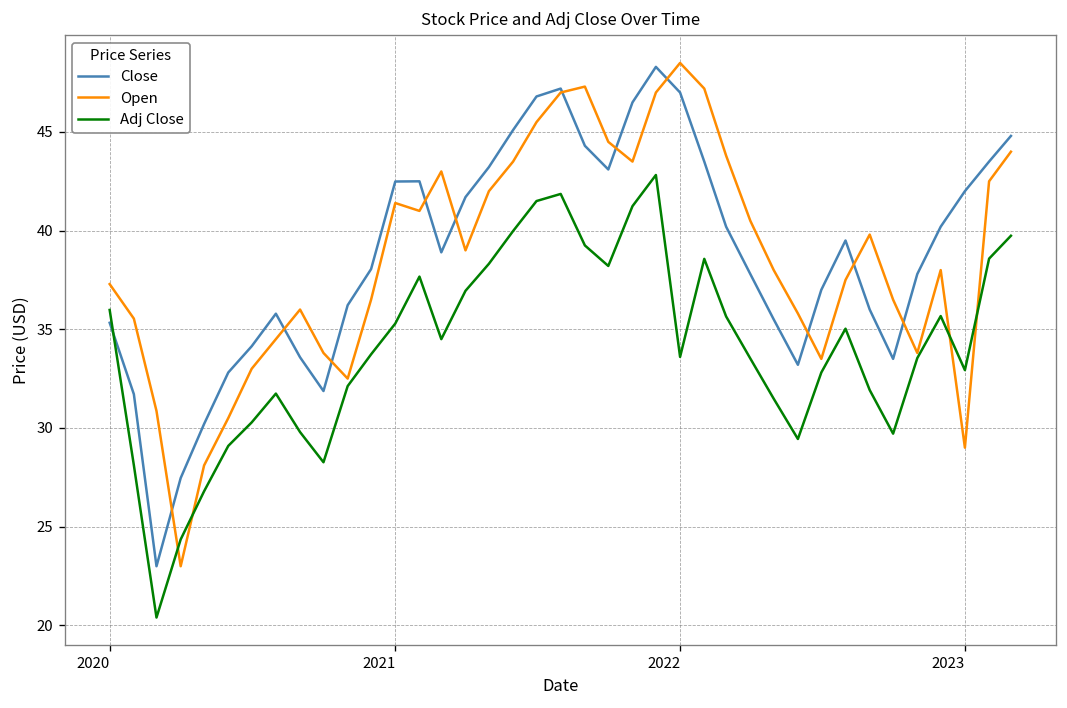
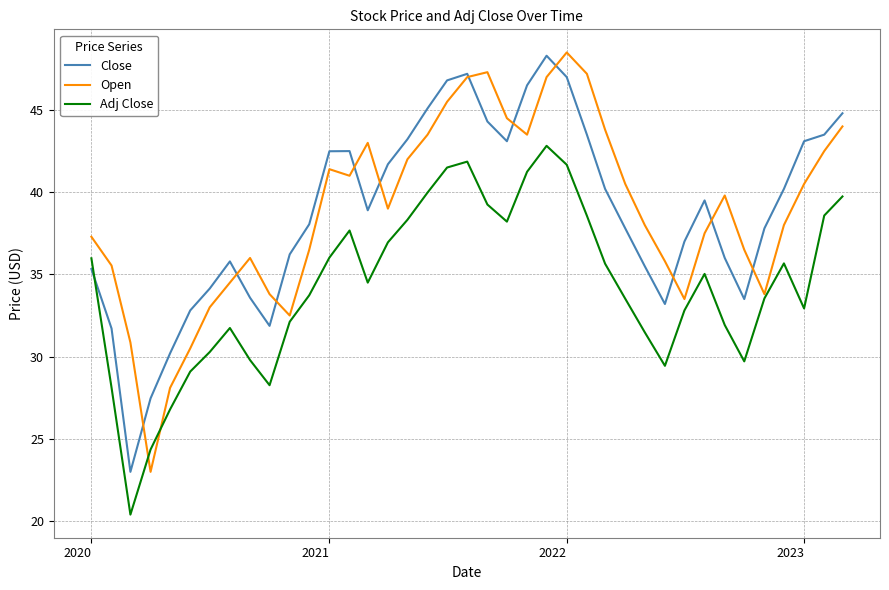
Adj Close, 2021: 35.3 -> 36.0
Adj Close, 2022: 33.6 -> 41.7
Close, 2023: 42.0 -> 43.1
Open, 2023: 29.0 -> 40.5
